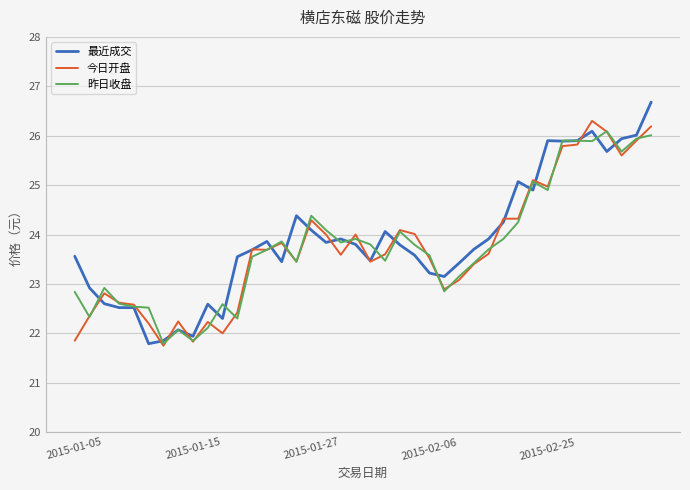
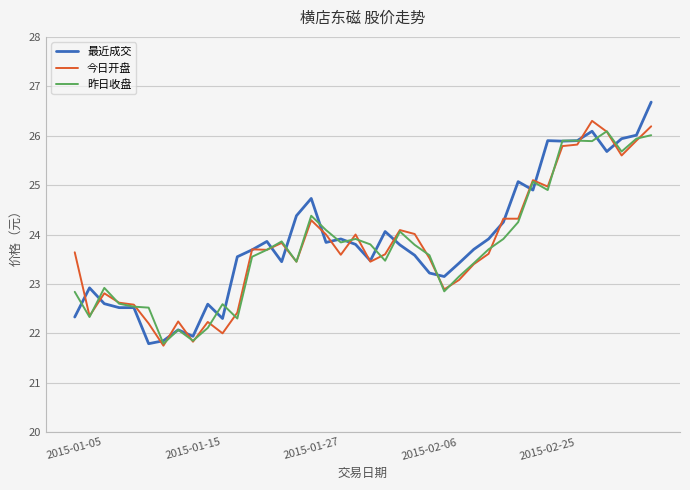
最近成交, 2015-01-05: 23.6 -> 22.3
今日开盘, 2015-01-05: 21.9 -> 23.6
最近成交, 2015-01-27: 24.1 -> 24.7
